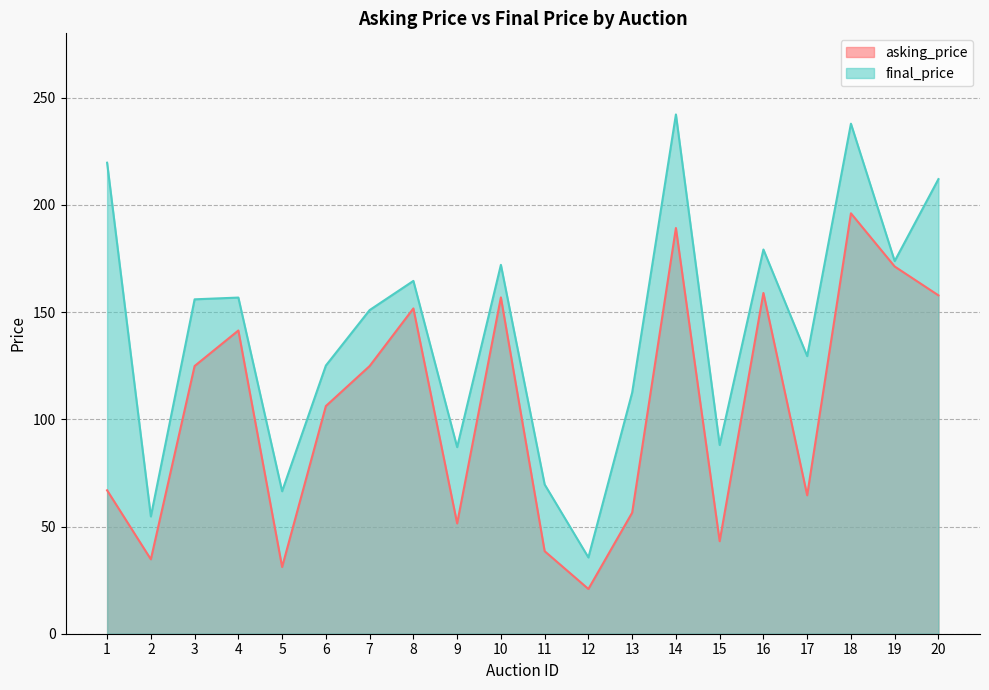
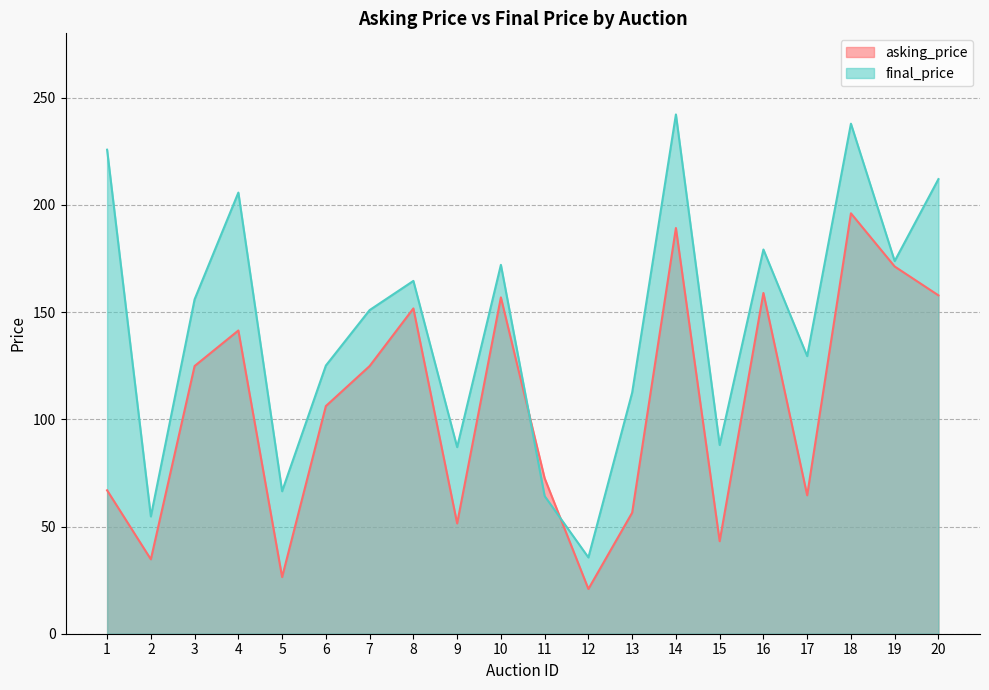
final_price, 1: 220 -> 226
final_price, 4: 157 -> 206
asking_price, 5: 31 -> 26
asking_price, 11: 39 -> 73
final_price, 11: 70 -> 64
